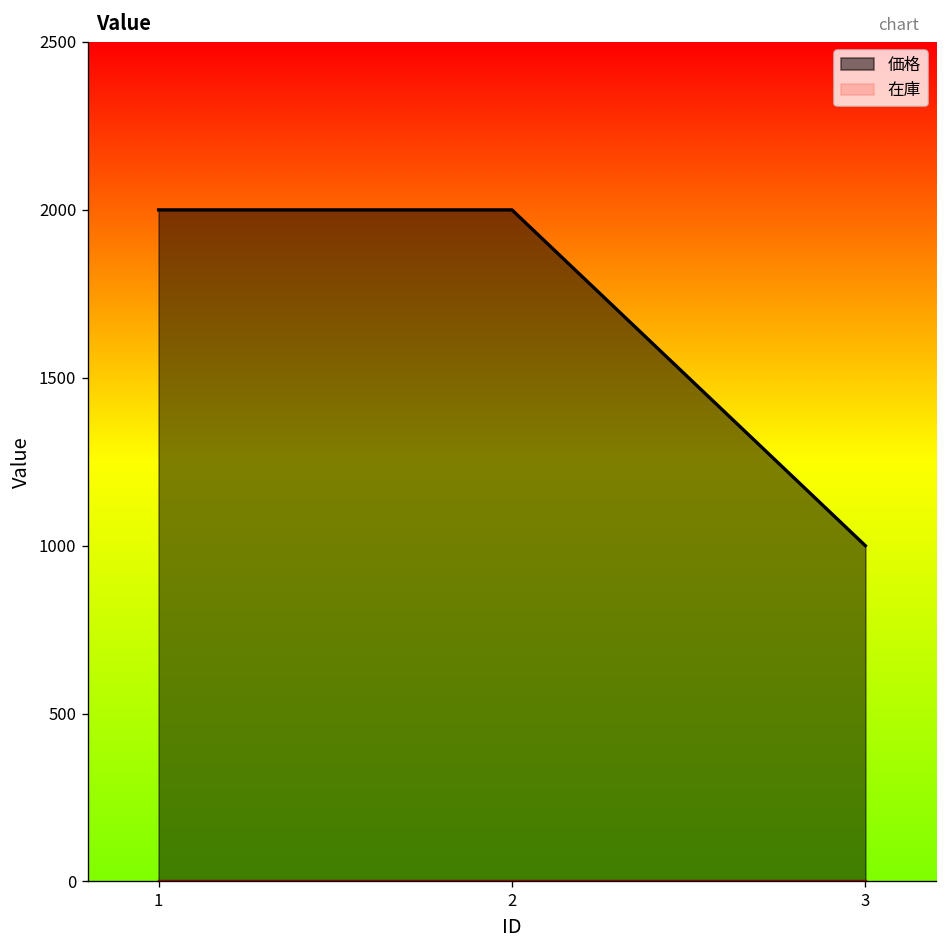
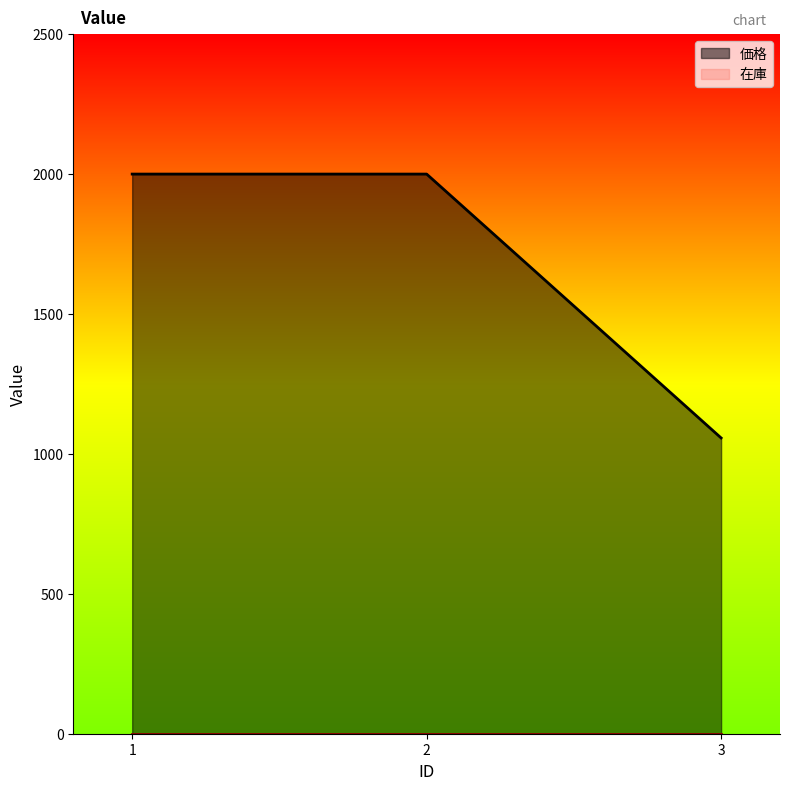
価格, 3: 1000 -> 1060
